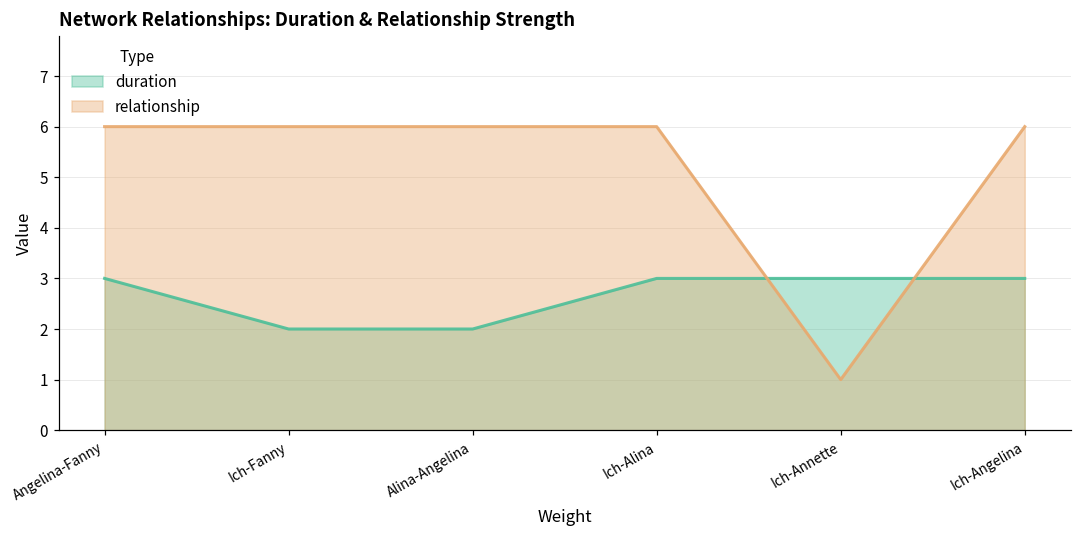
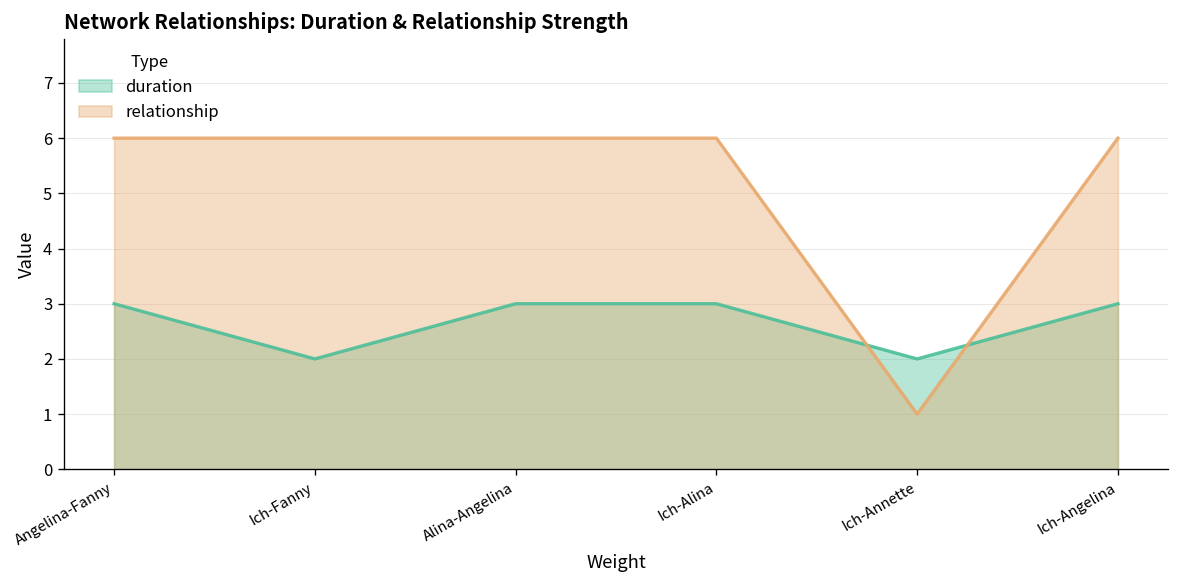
duration, Alina-Angelina: 2 -> 3
duration, Ich-Annette: 3 -> 2
